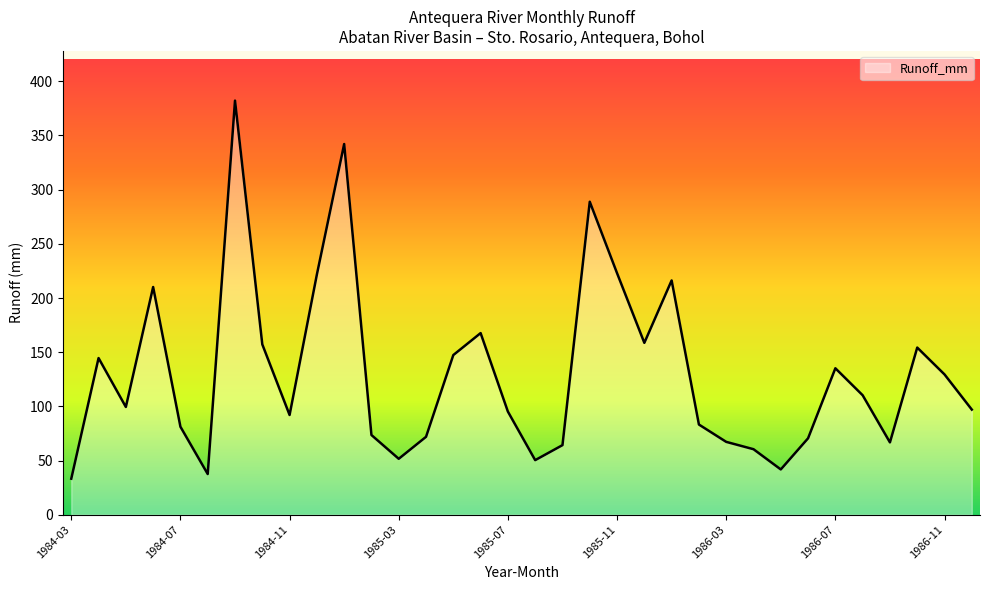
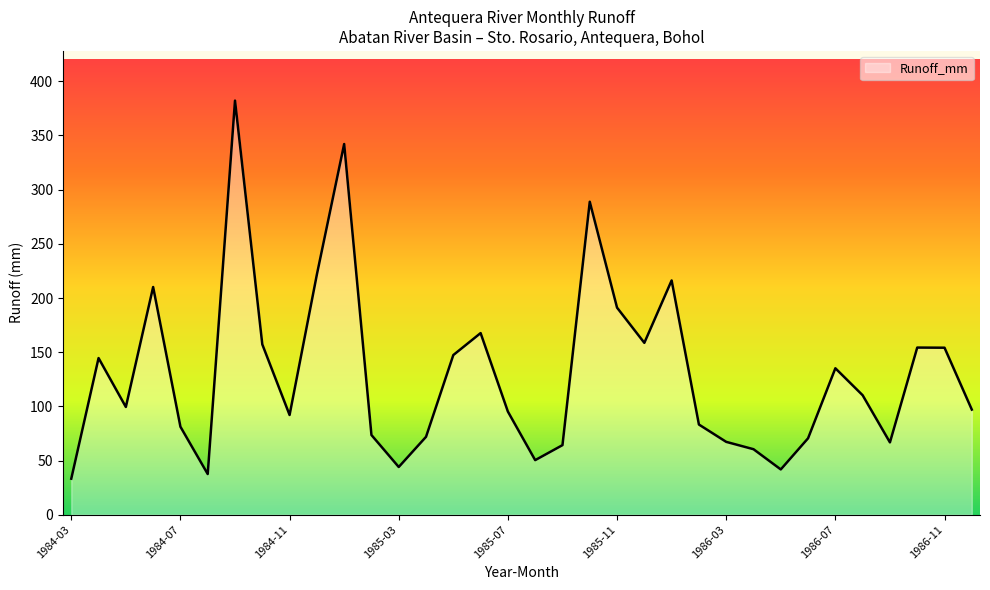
1985-03: 52 -> 44
1985-11: 223 -> 191
1986-11: 129 -> 154
